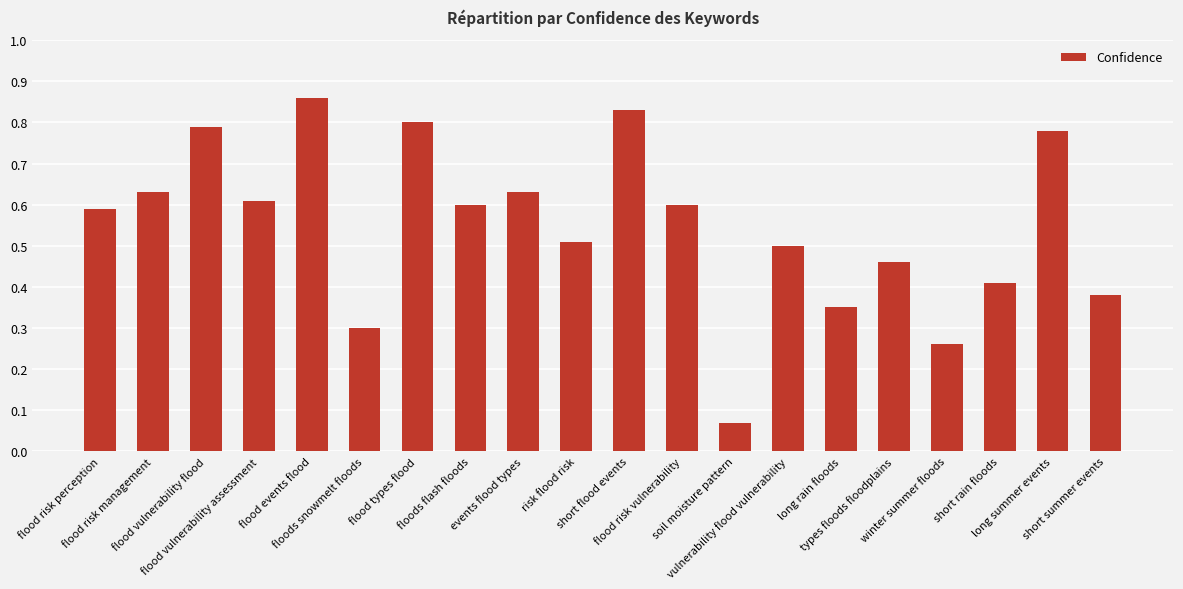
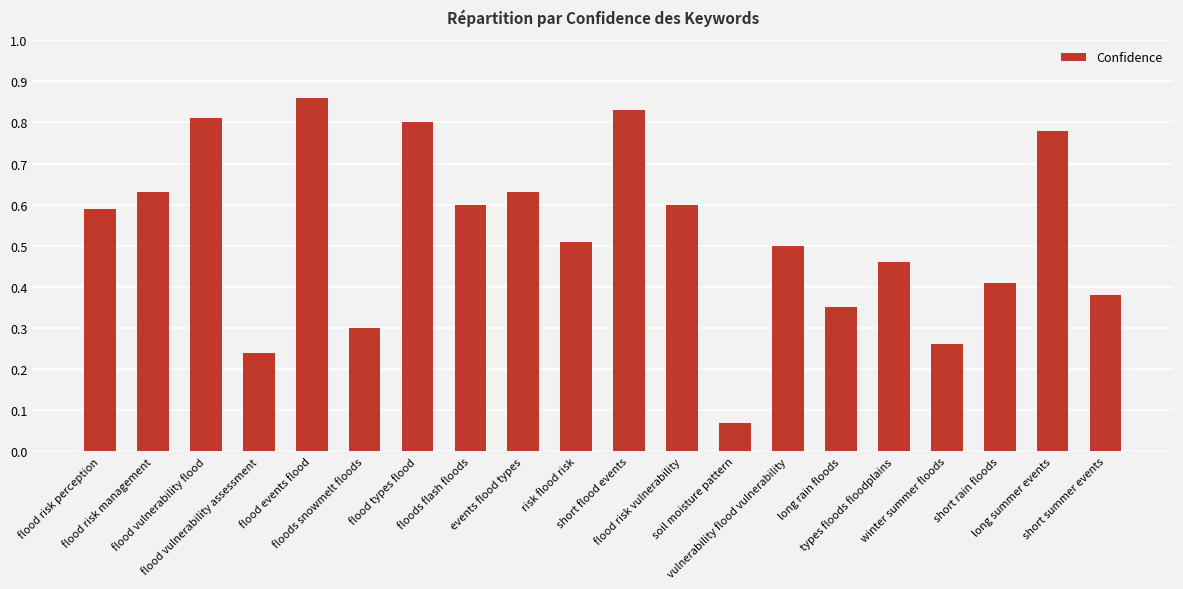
flood vulnerability flood: 0.79 -> 0.81
flood vulnerability assessment: 0.61 -> 0.24
